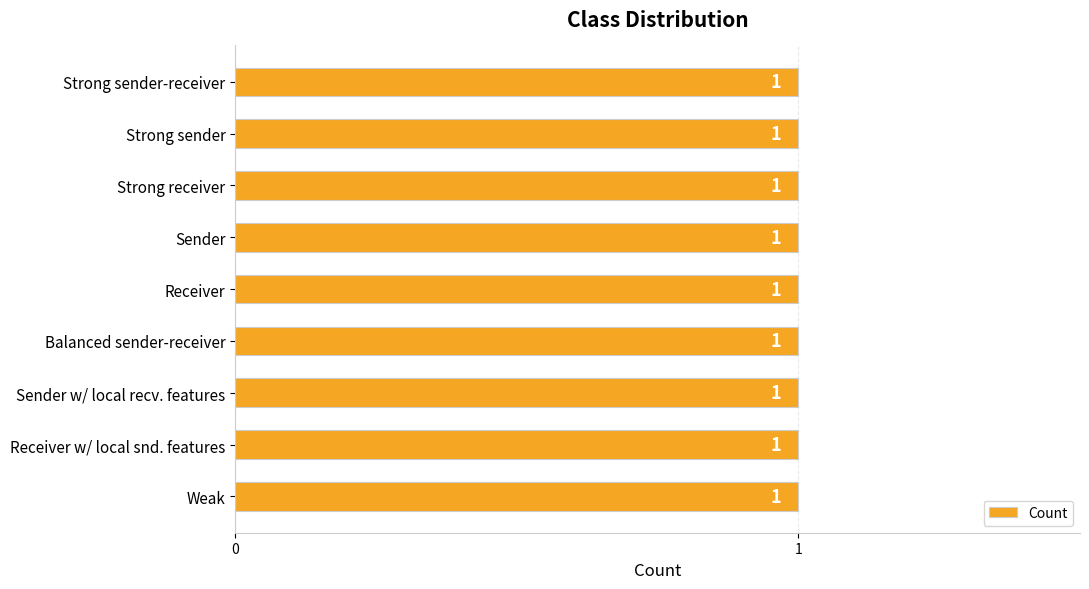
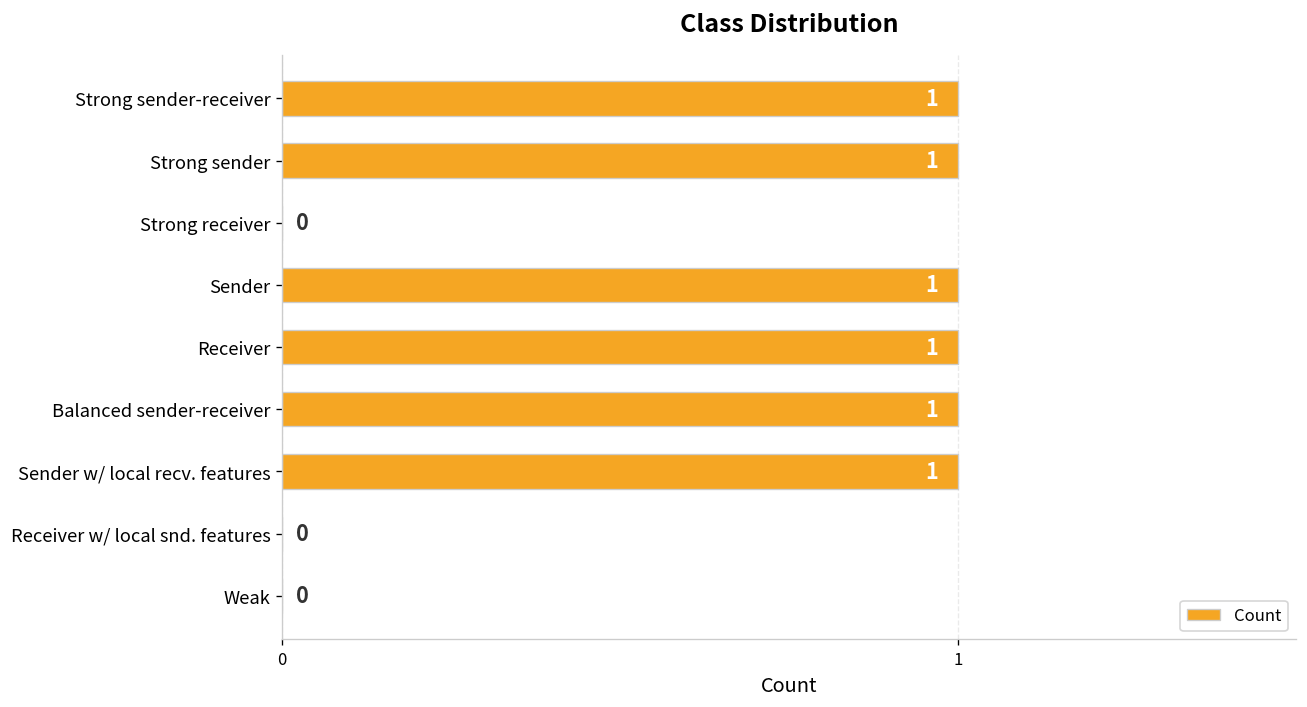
Strong receiver: 1 -> 0
Receiver w/ local snd. features: 1 -> 0
Weak: 1 -> 0
